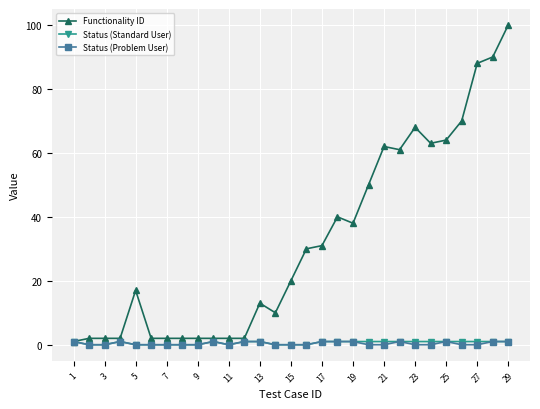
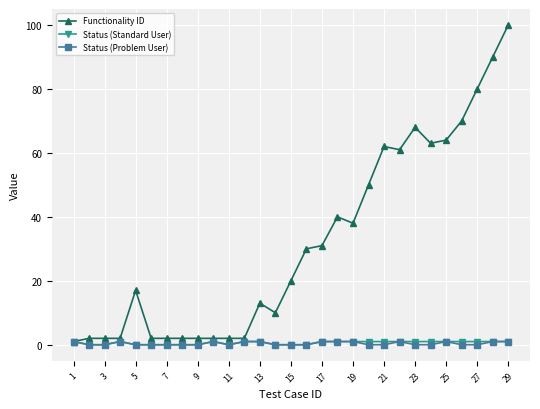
Functionality ID, 27: 88 -> 80
